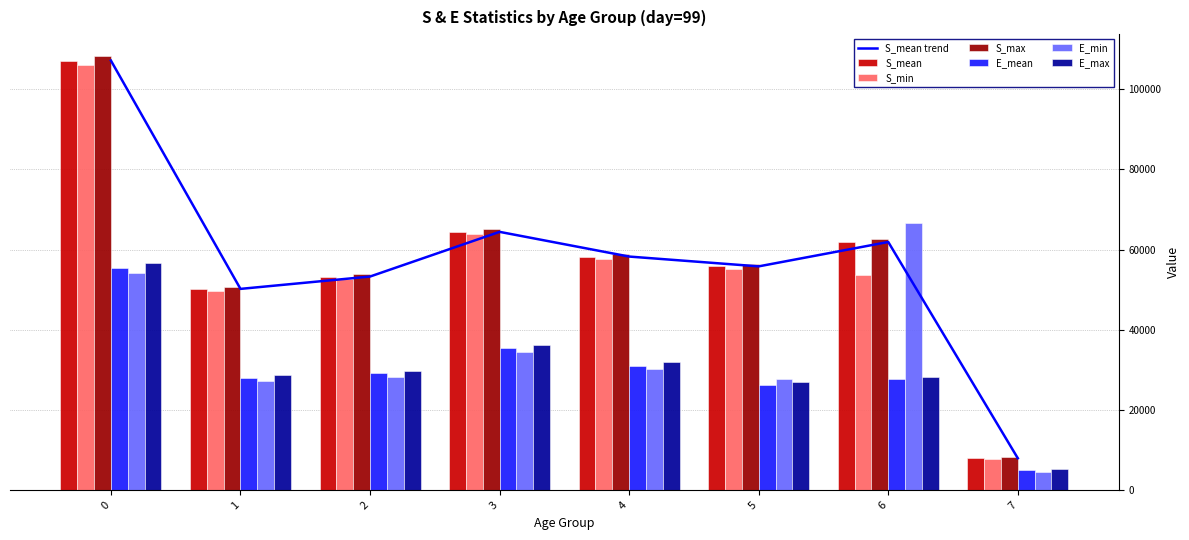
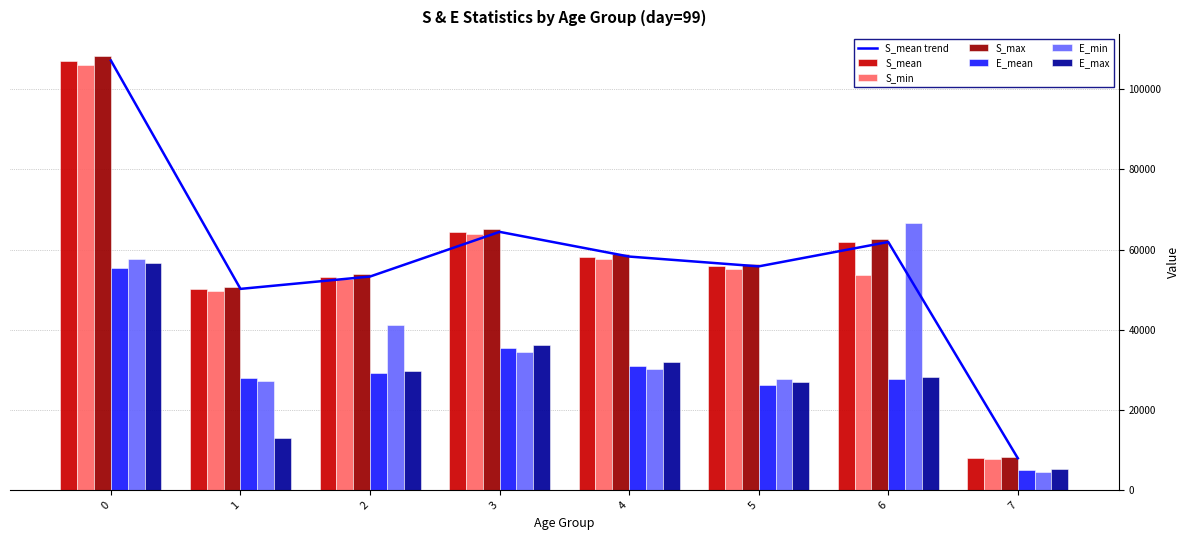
E_min, 0: 54000 -> 58000
E_max, 1: 29000 -> 13000
E_min, 2: 28000 -> 41000
